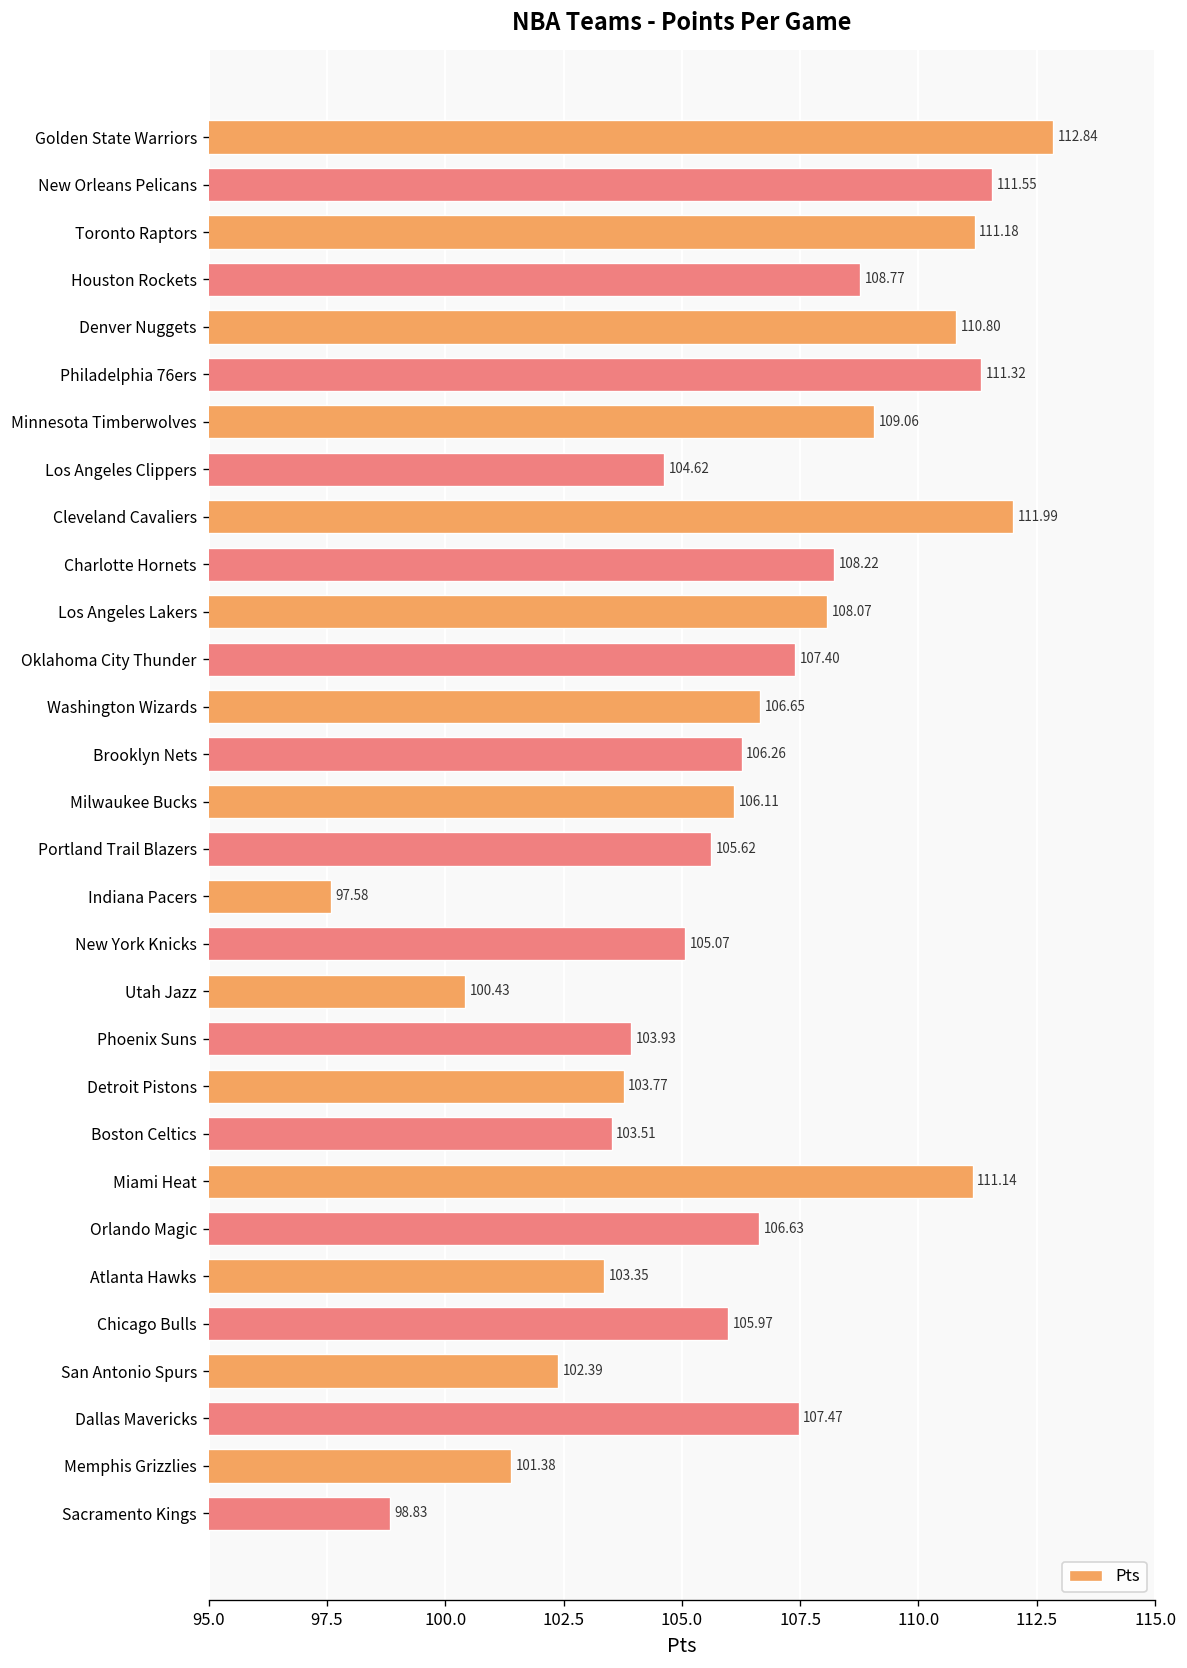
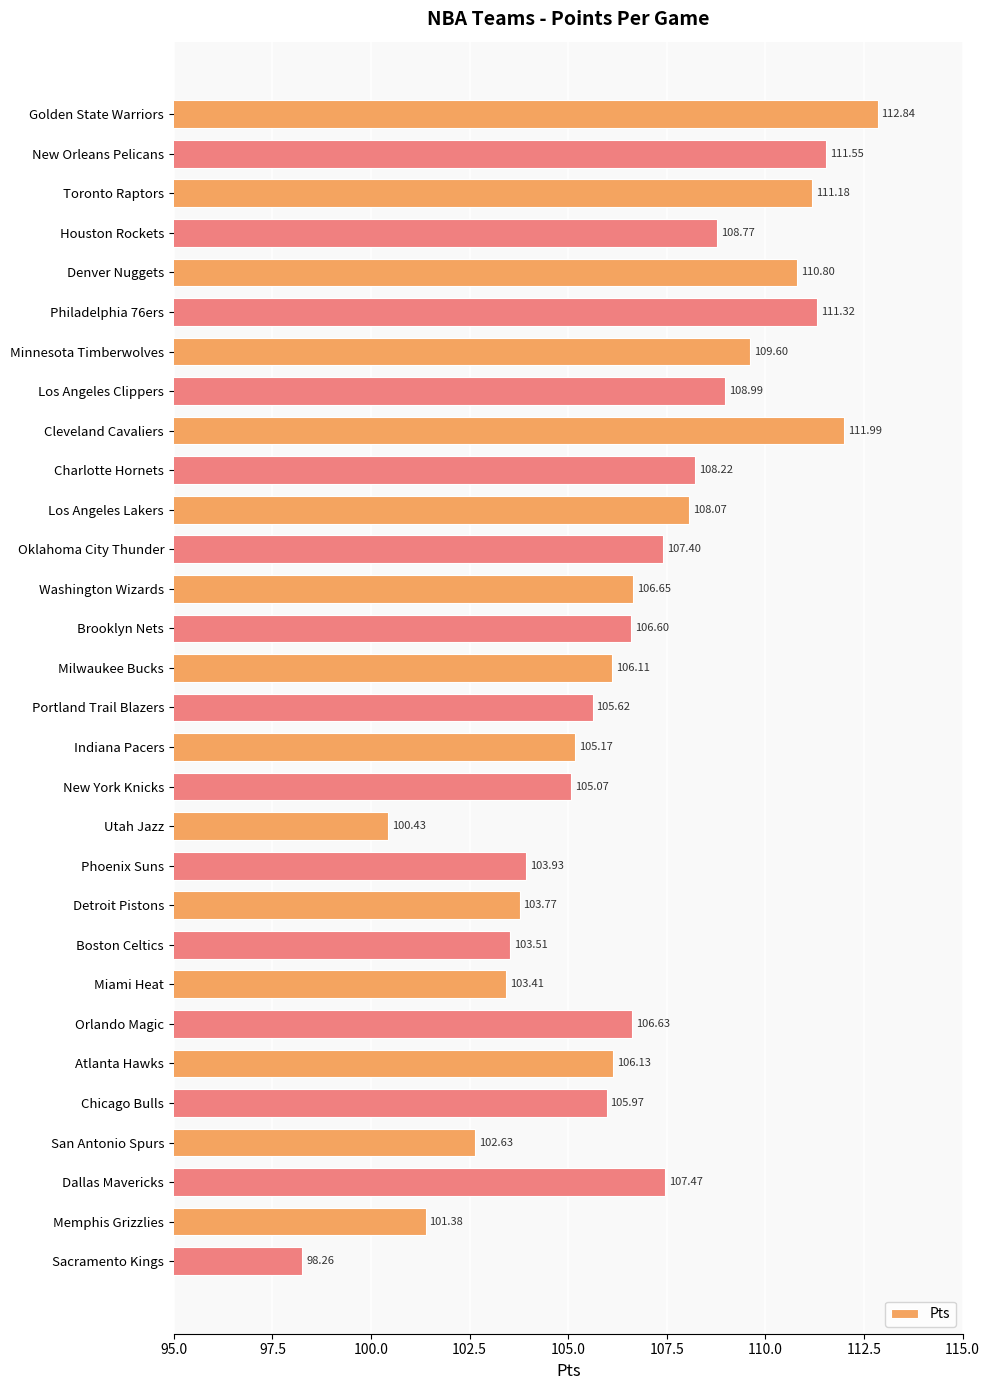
Minnesota Timberwolves: 109.06 -> 109.60
Los Angeles Clippers: 104.62 -> 108.99
Brooklyn Nets: 106.26 -> 106.60
Indiana Pacers: 97.58 -> 105.17
Miami Heat: 111.14 -> 103.41
Atlanta Hawks: 103.35 -> 106.13
San Antonio Spurs: 102.39 -> 102.63
Sacramento Kings: 98.83 -> 98.26
